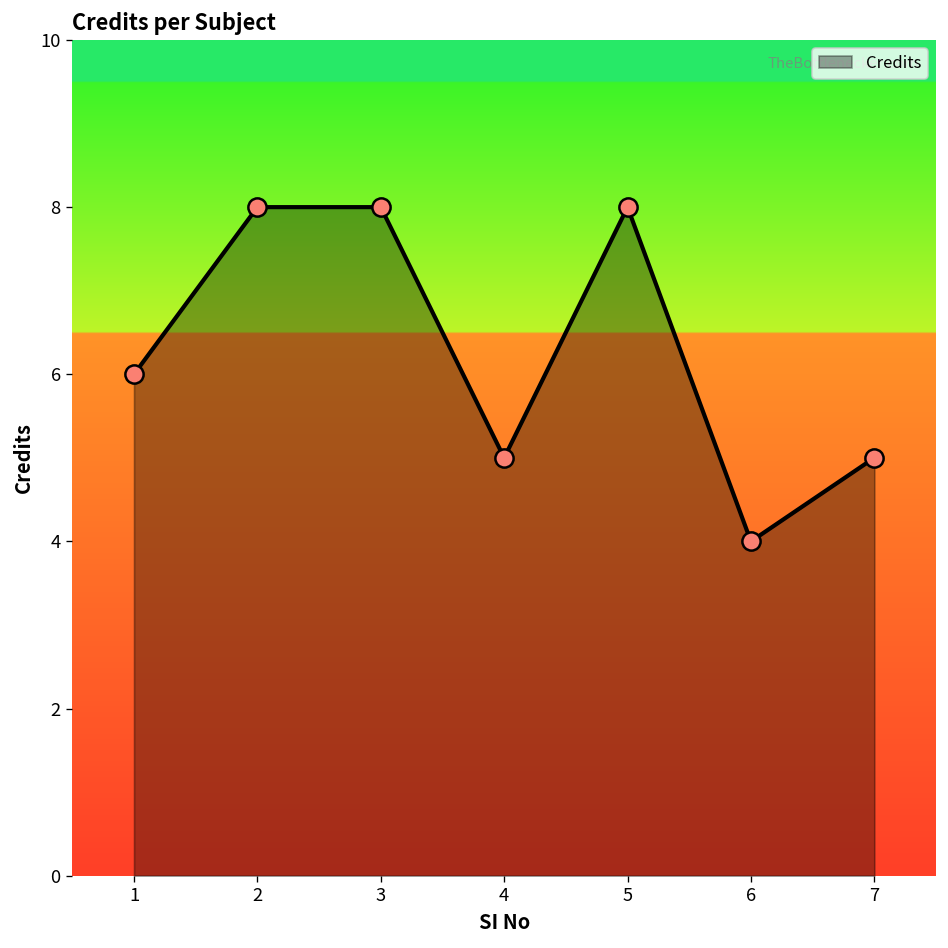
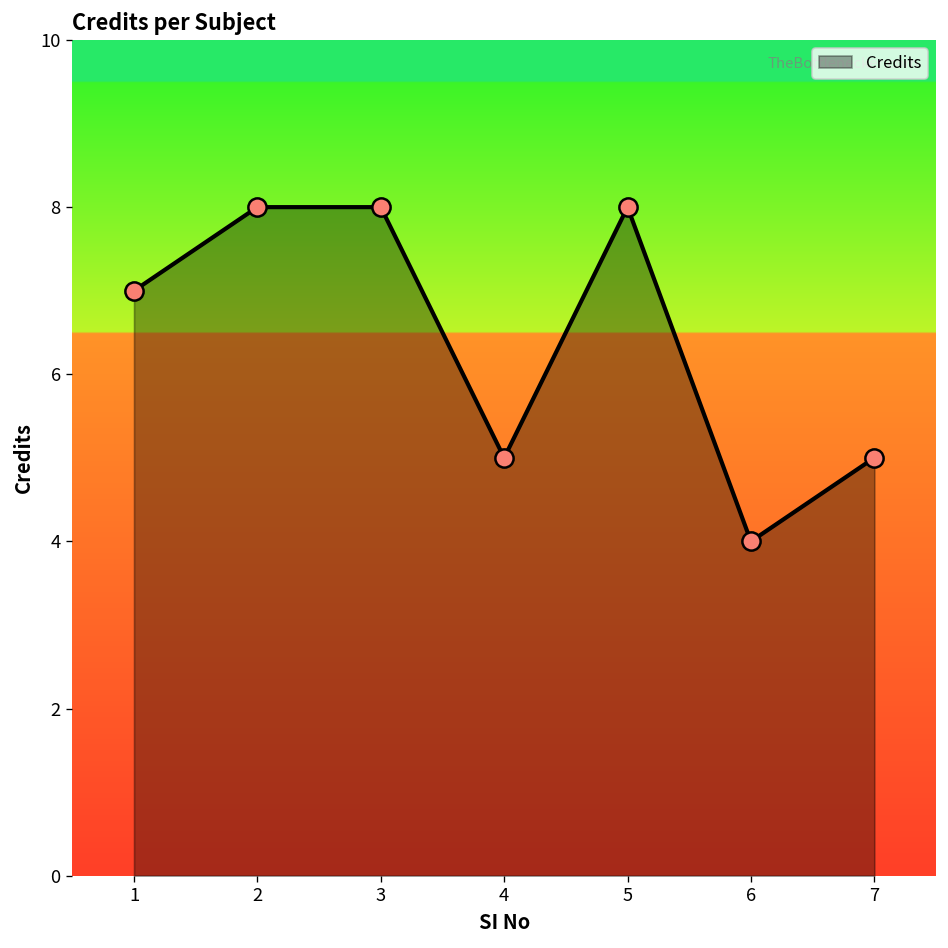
1: 6 -> 7
